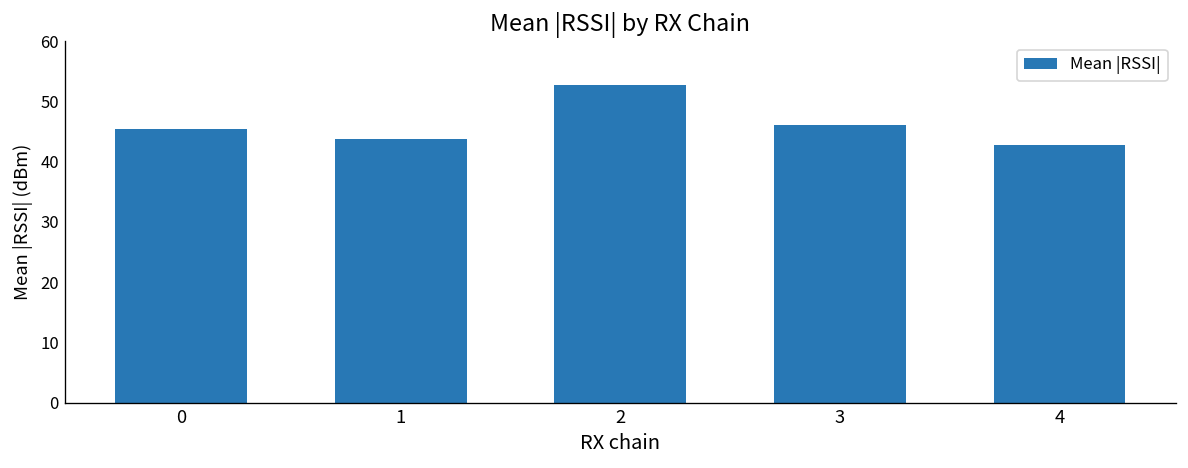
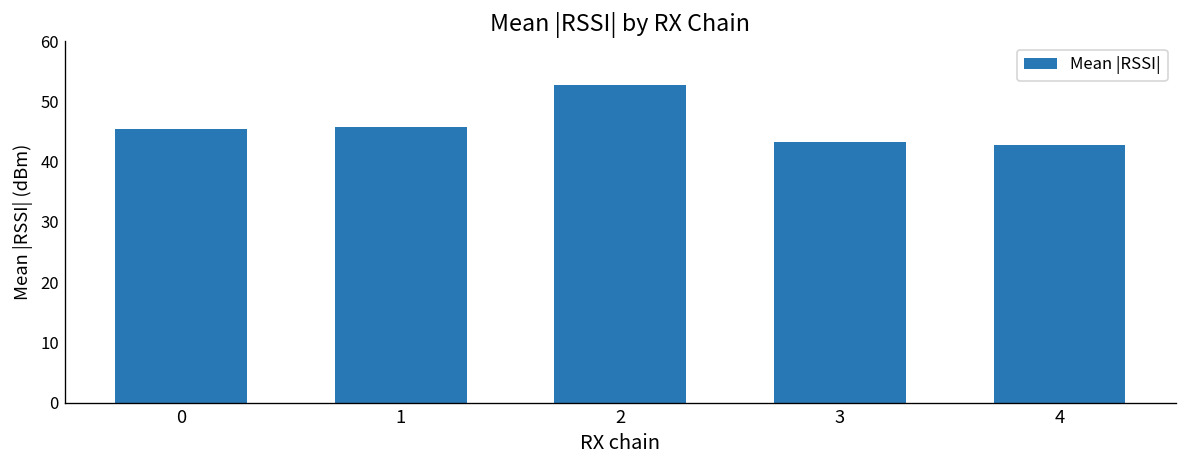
1: 44 -> 46
3: 46 -> 43
